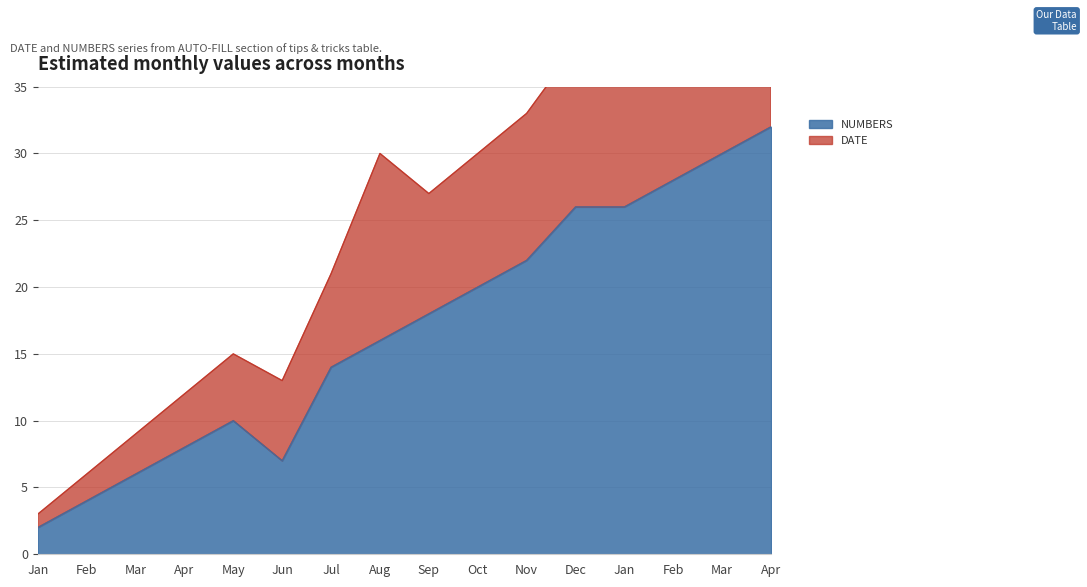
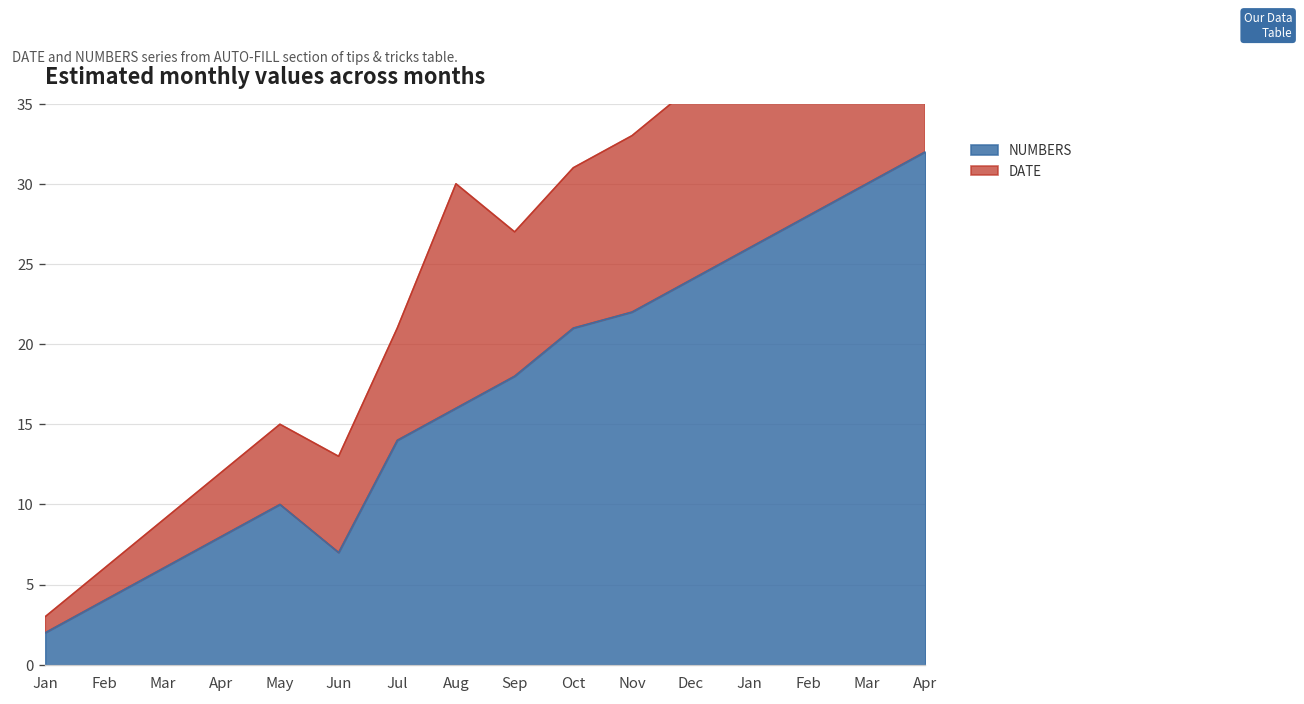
NUMBERS, Oct: 20 -> 21
NUMBERS, Dec: 26 -> 24
